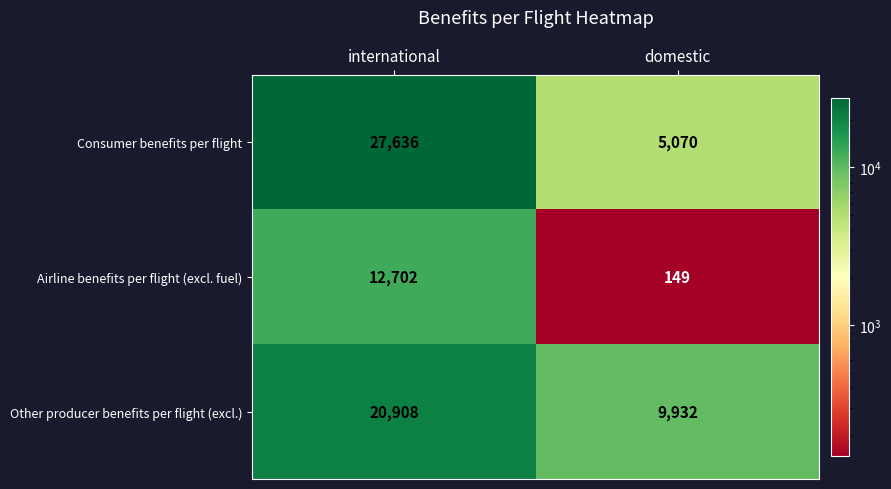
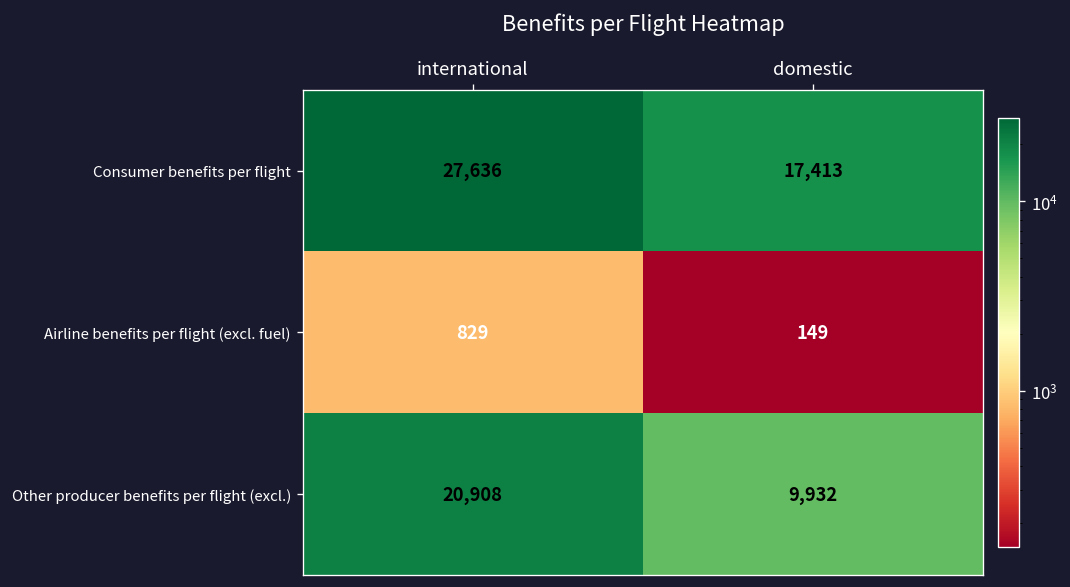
Consumer benefits per flight, domestic: 5,070 -> 17,413
Airline benefits per flight (excl. fuel), international: 12,702 -> 829
